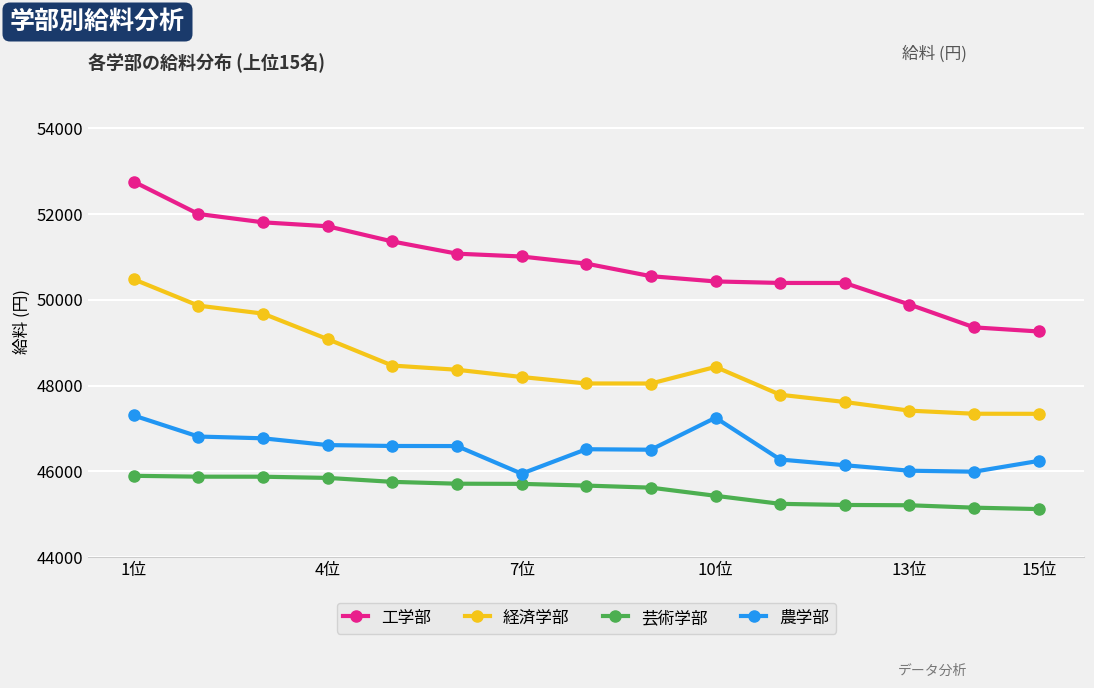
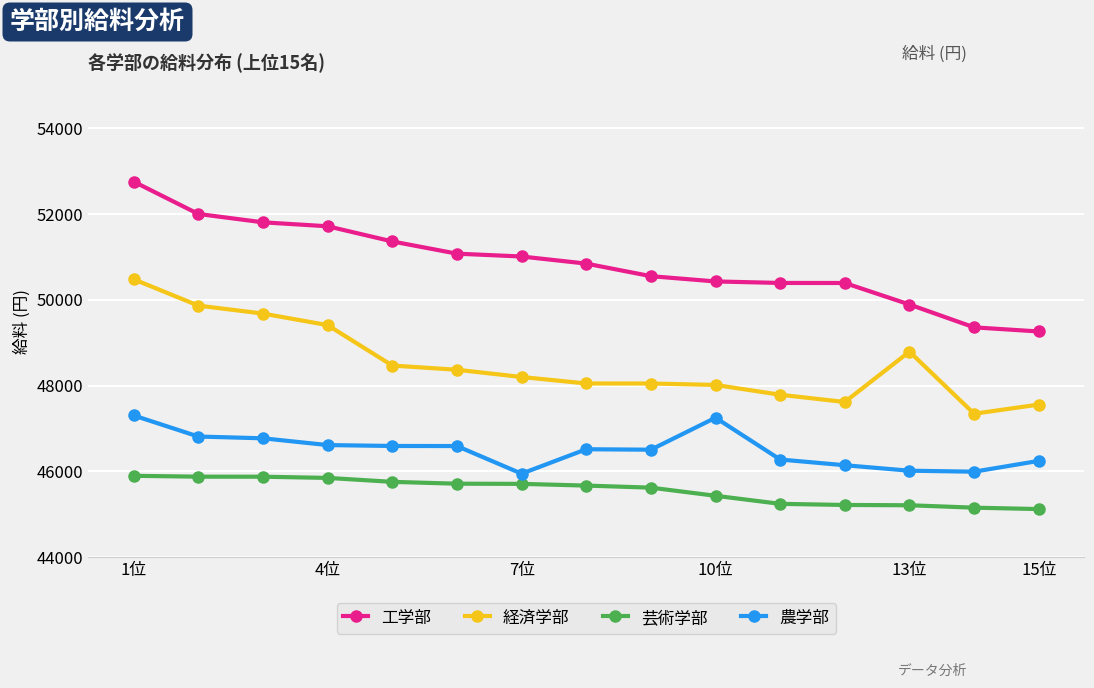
経済学部, 4位: 49100 -> 49400
経済学部, 10位: 48400 -> 48000
経済学部, 13位: 47400 -> 48800
経済学部, 15位: 47300 -> 47600
